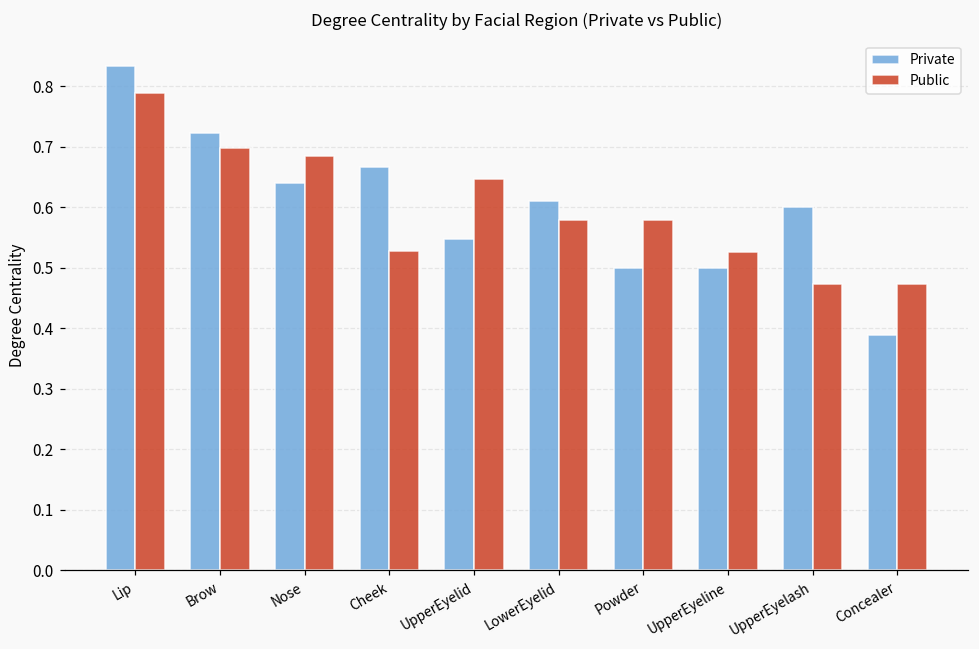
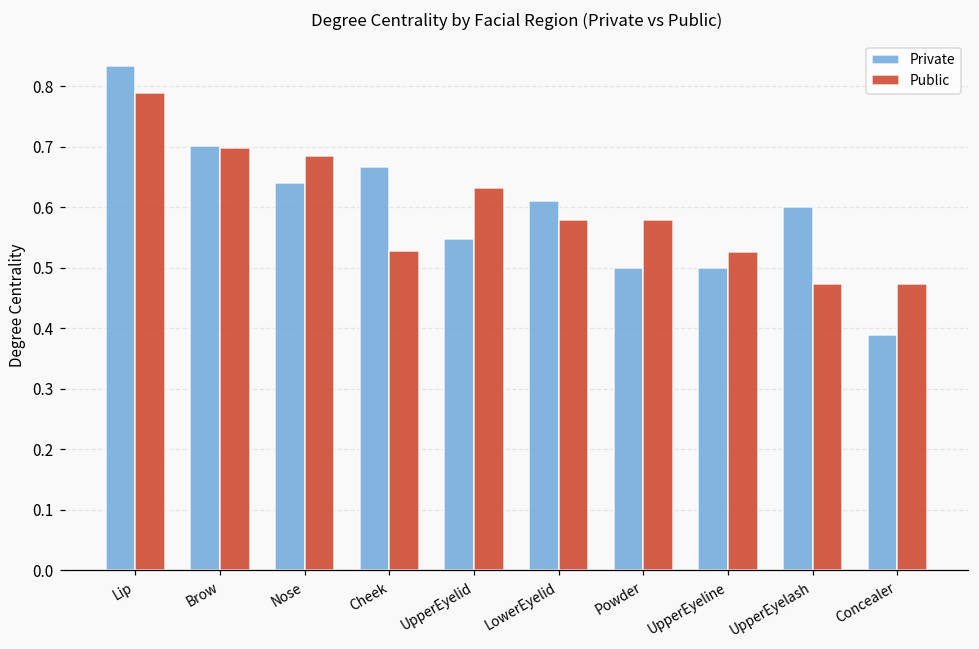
Private, Brow: 0.72 -> 0.70
Public, UpperEyelid: 0.65 -> 0.63
